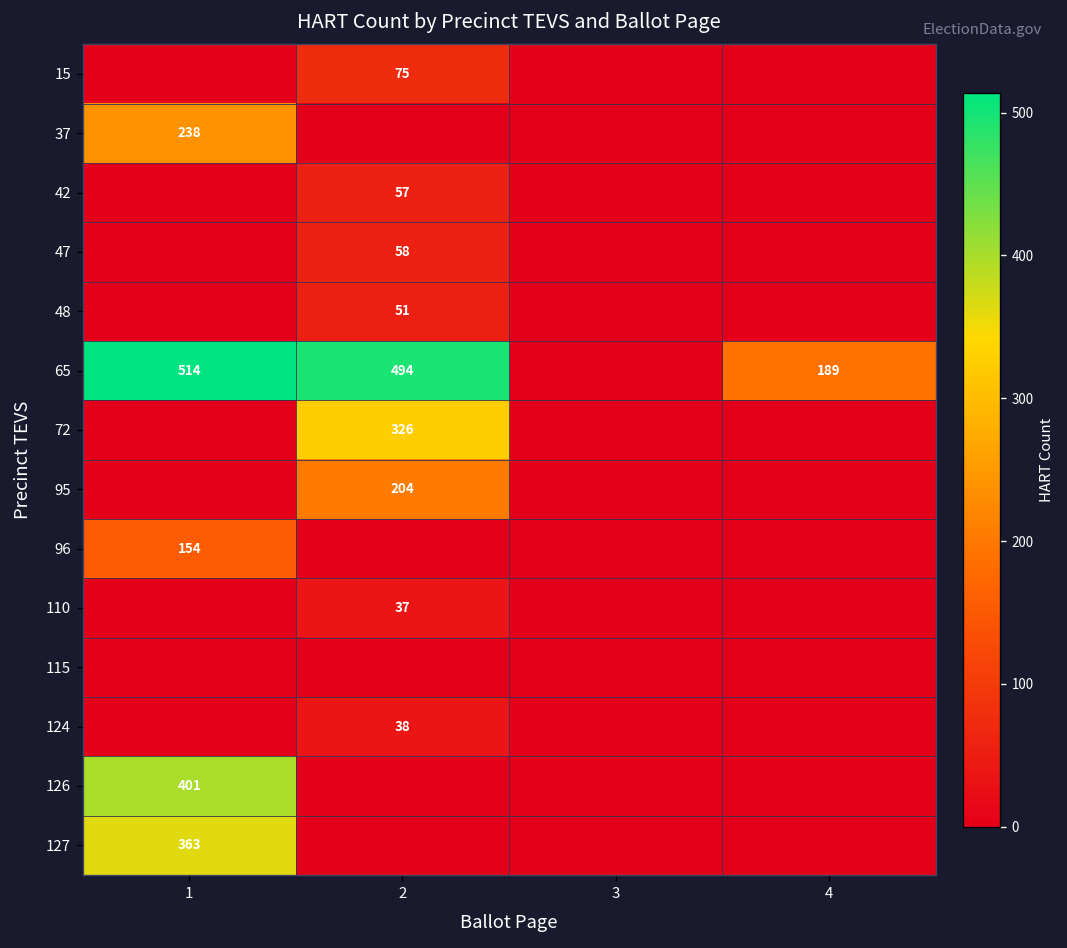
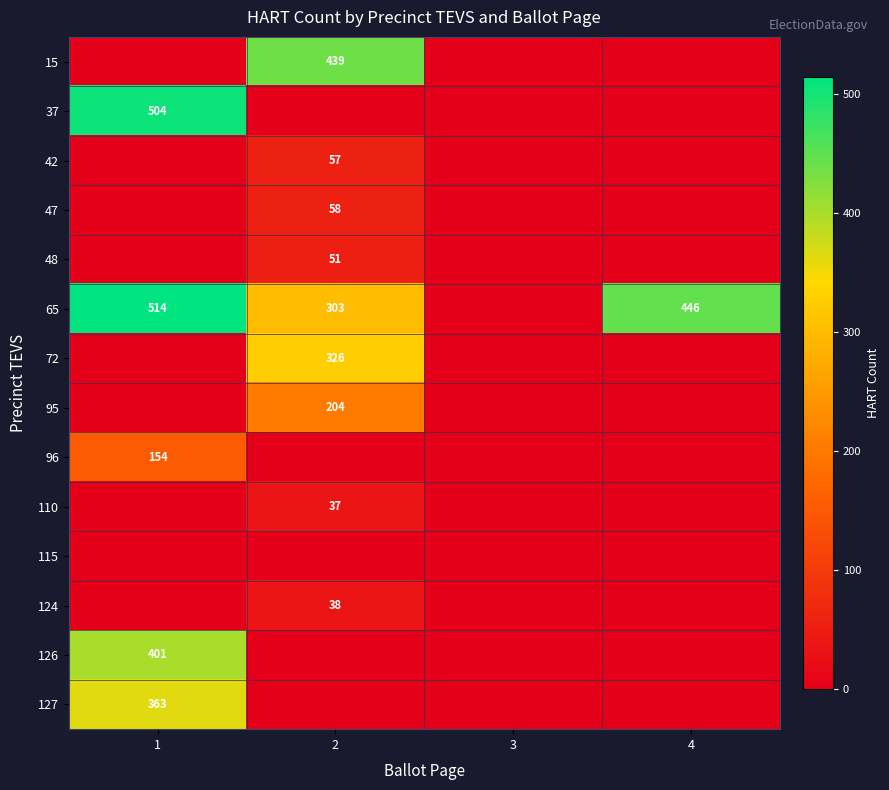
15, 2: 75 -> 439
37, 1: 238 -> 504
65, 2: 494 -> 303
65, 4: 189 -> 446
